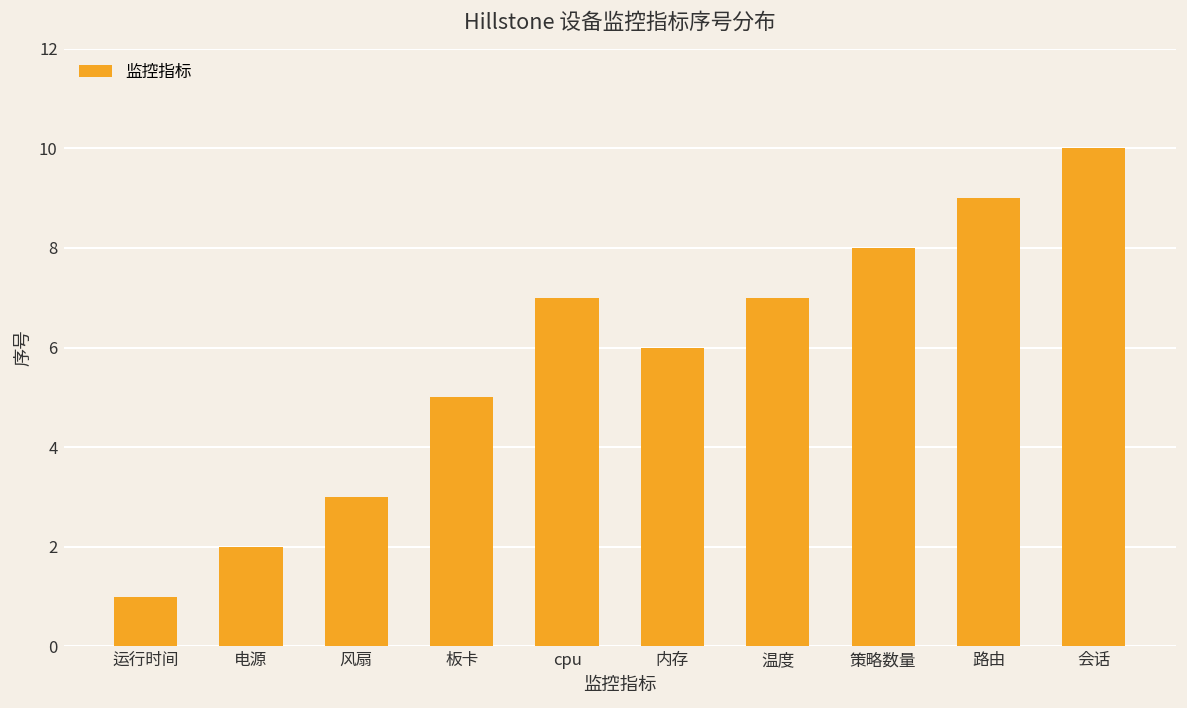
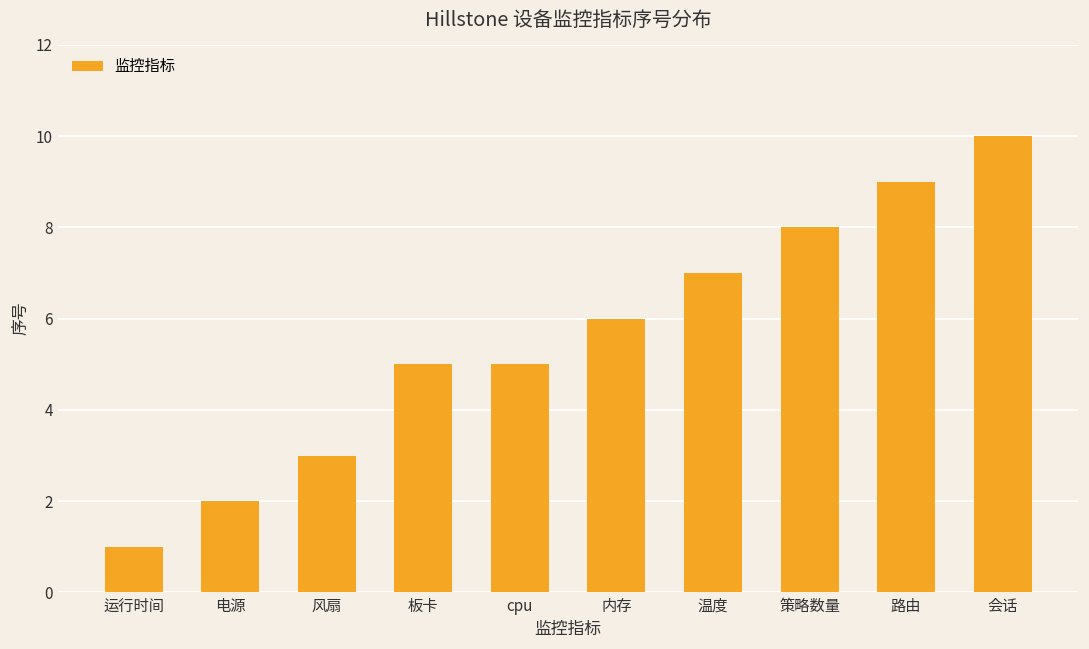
cpu: 7 -> 5
